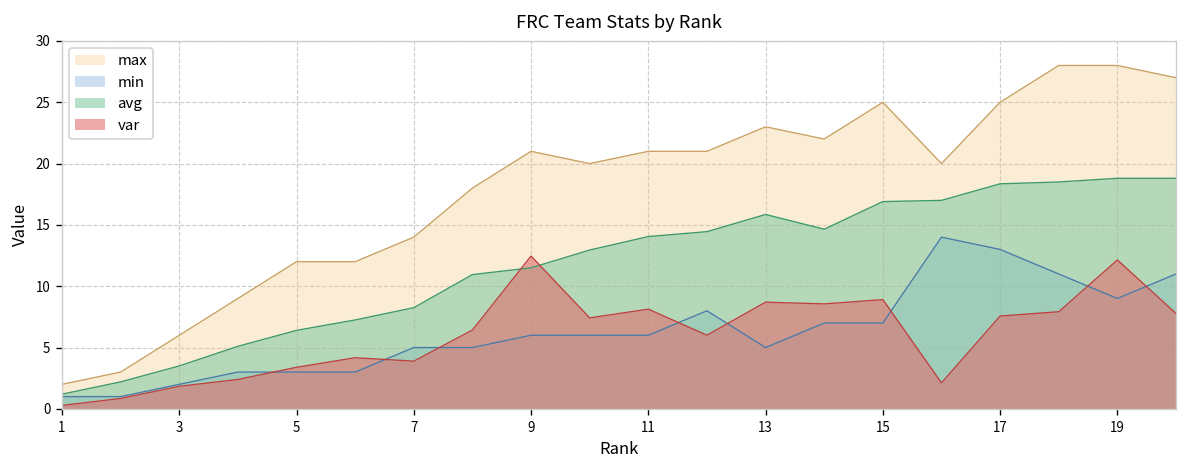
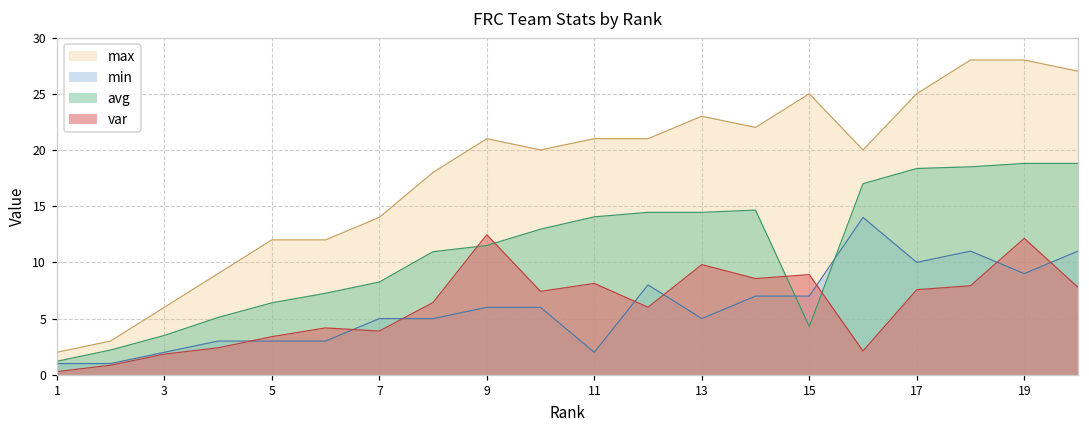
min, 11: 6 -> 2
avg, 13: 15.9 -> 14.5
var, 13: 8.7 -> 9.8
avg, 15: 16.9 -> 4.3
min, 17: 13 -> 10
